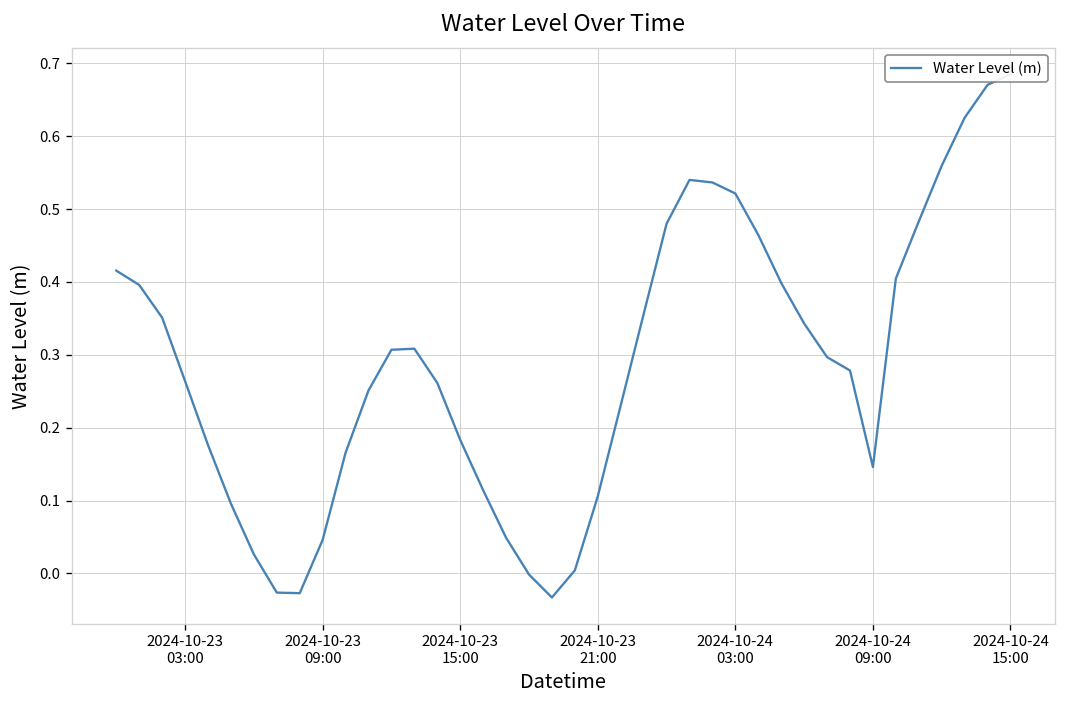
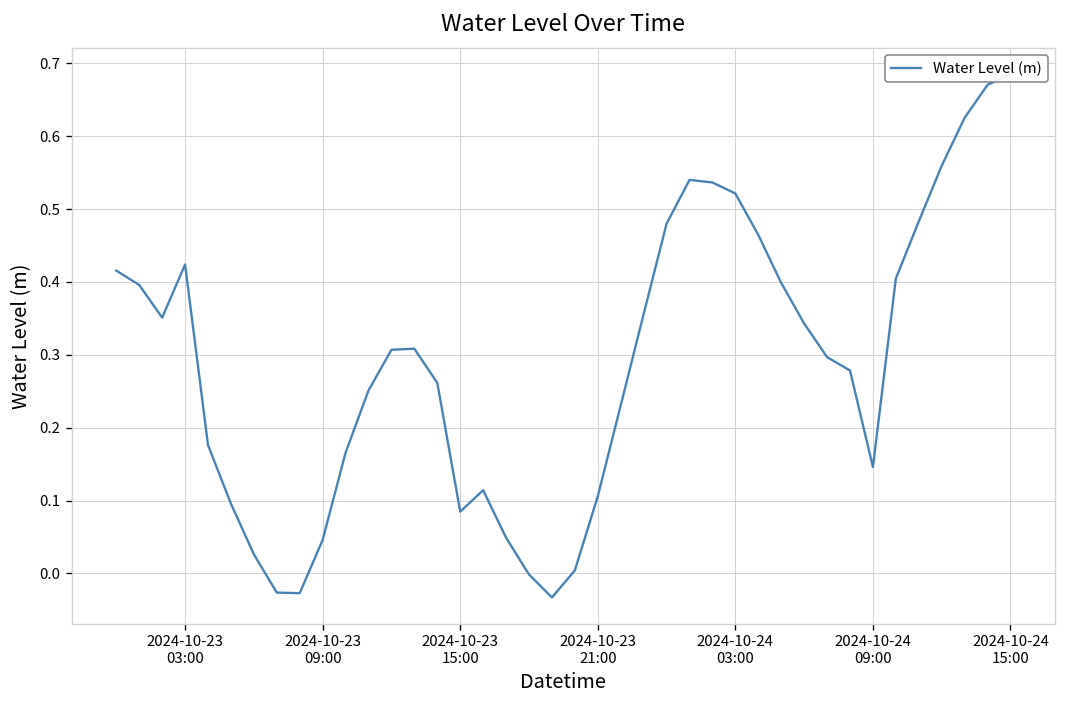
2024-10-23 03:00: 0.26 -> 0.42
2024-10-23 15:00: 0.18 -> 0.08
